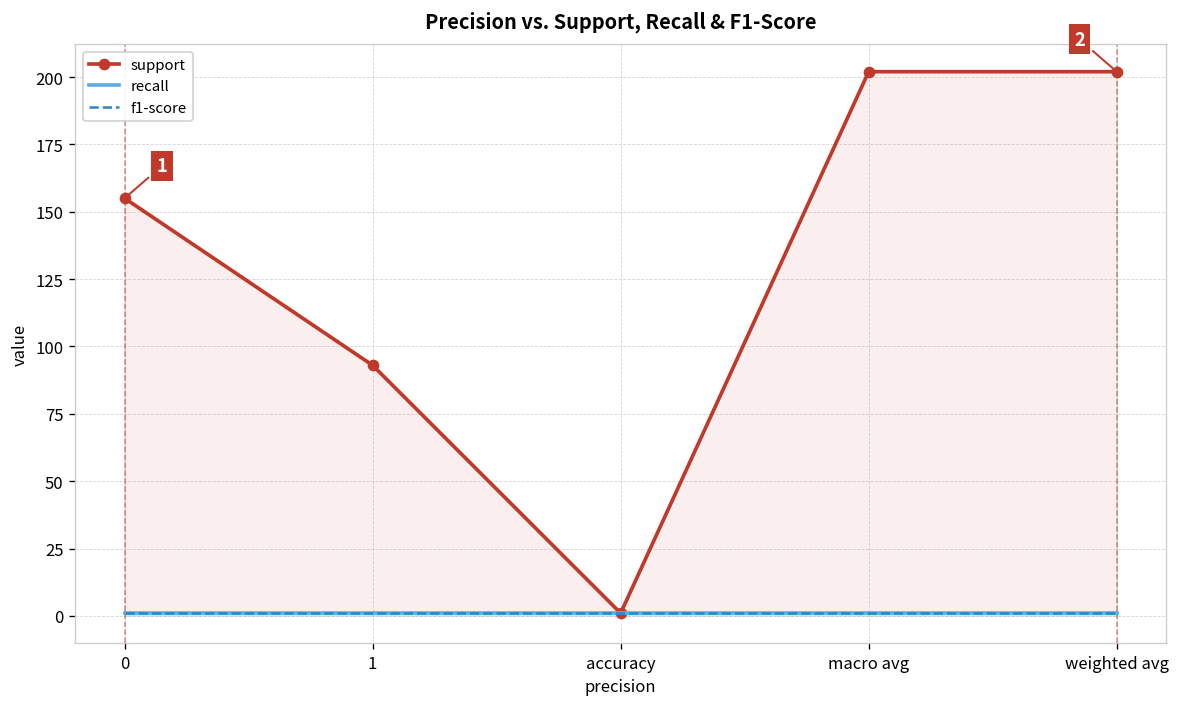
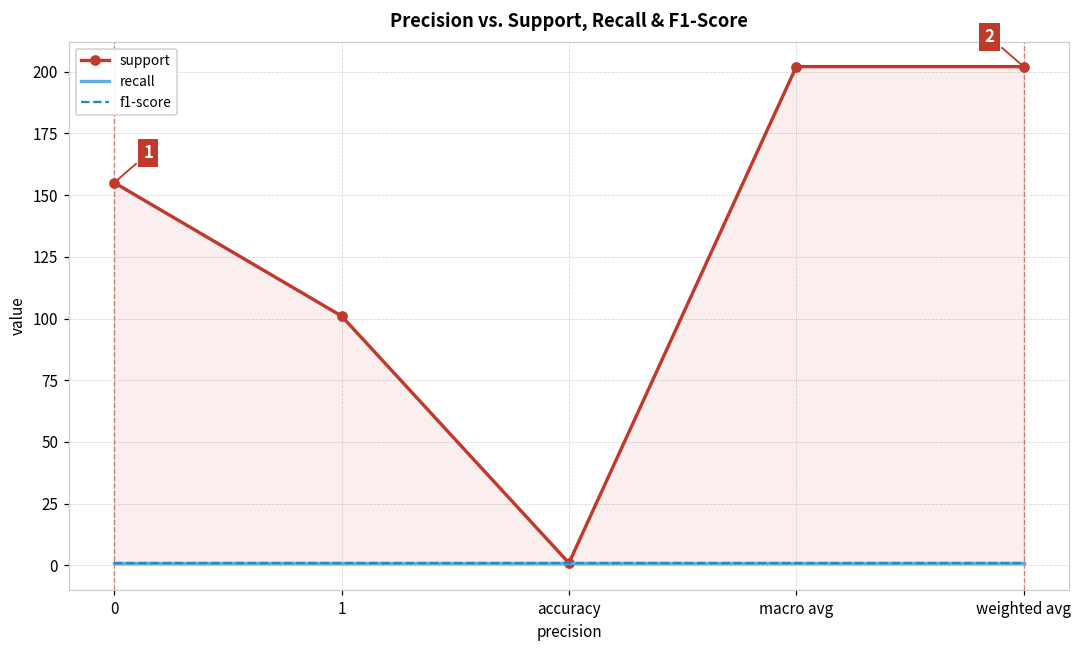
support, 1: 93 -> 101
